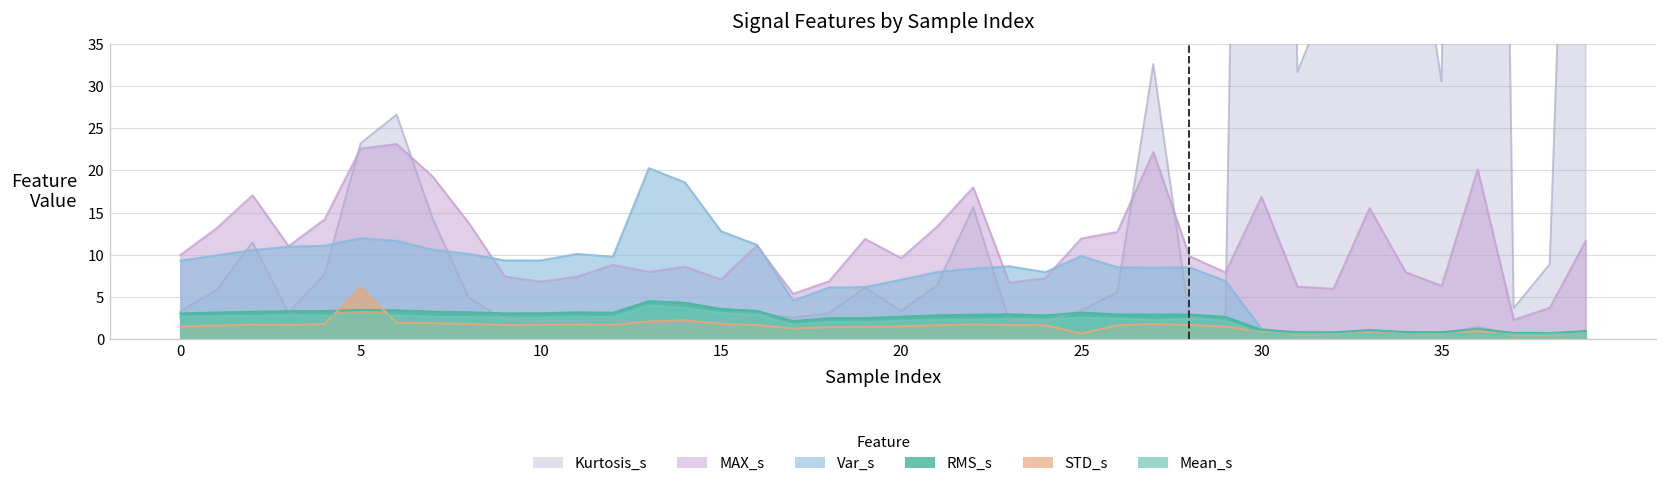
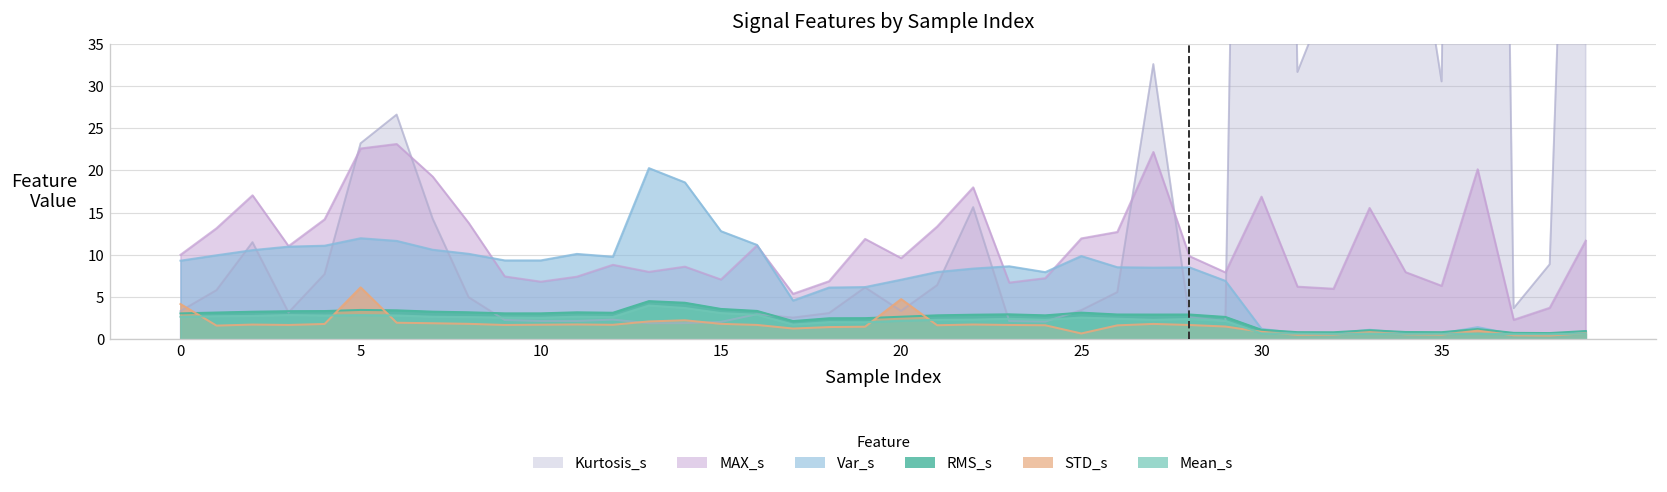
STD_s, 0: 2 -> 4
STD_s, 20: 2 -> 5
